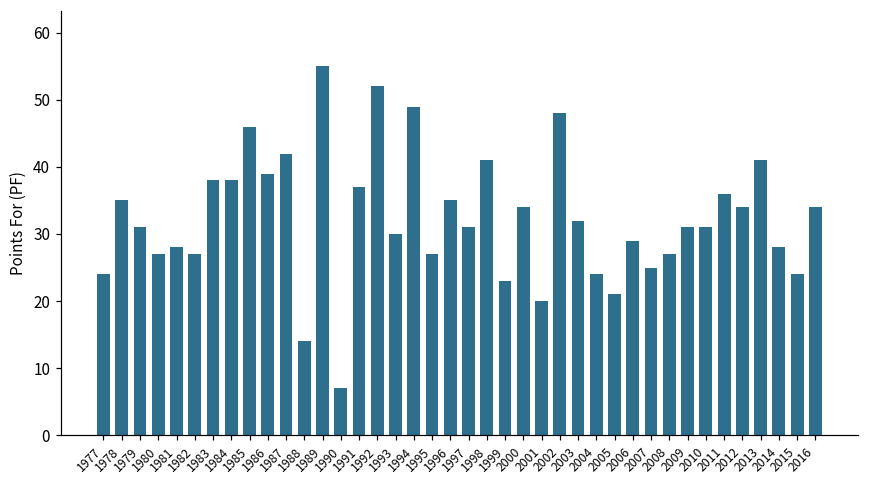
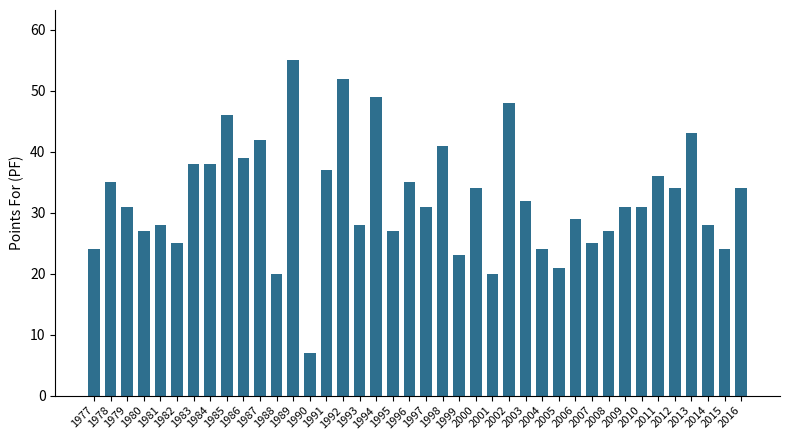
1982: 27 -> 25
1988: 14 -> 20
1993: 30 -> 28
2013: 41 -> 43
